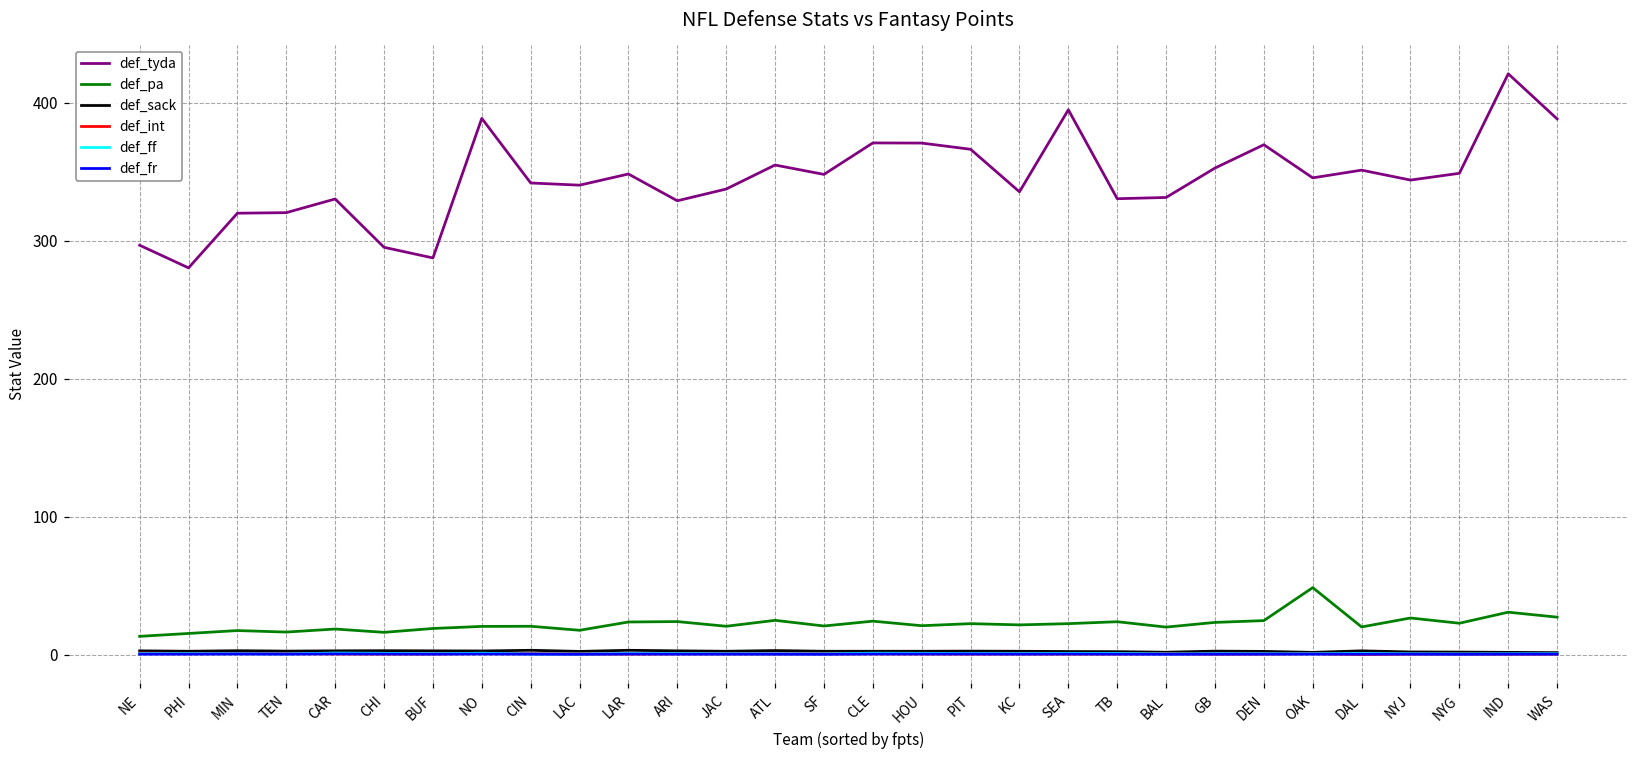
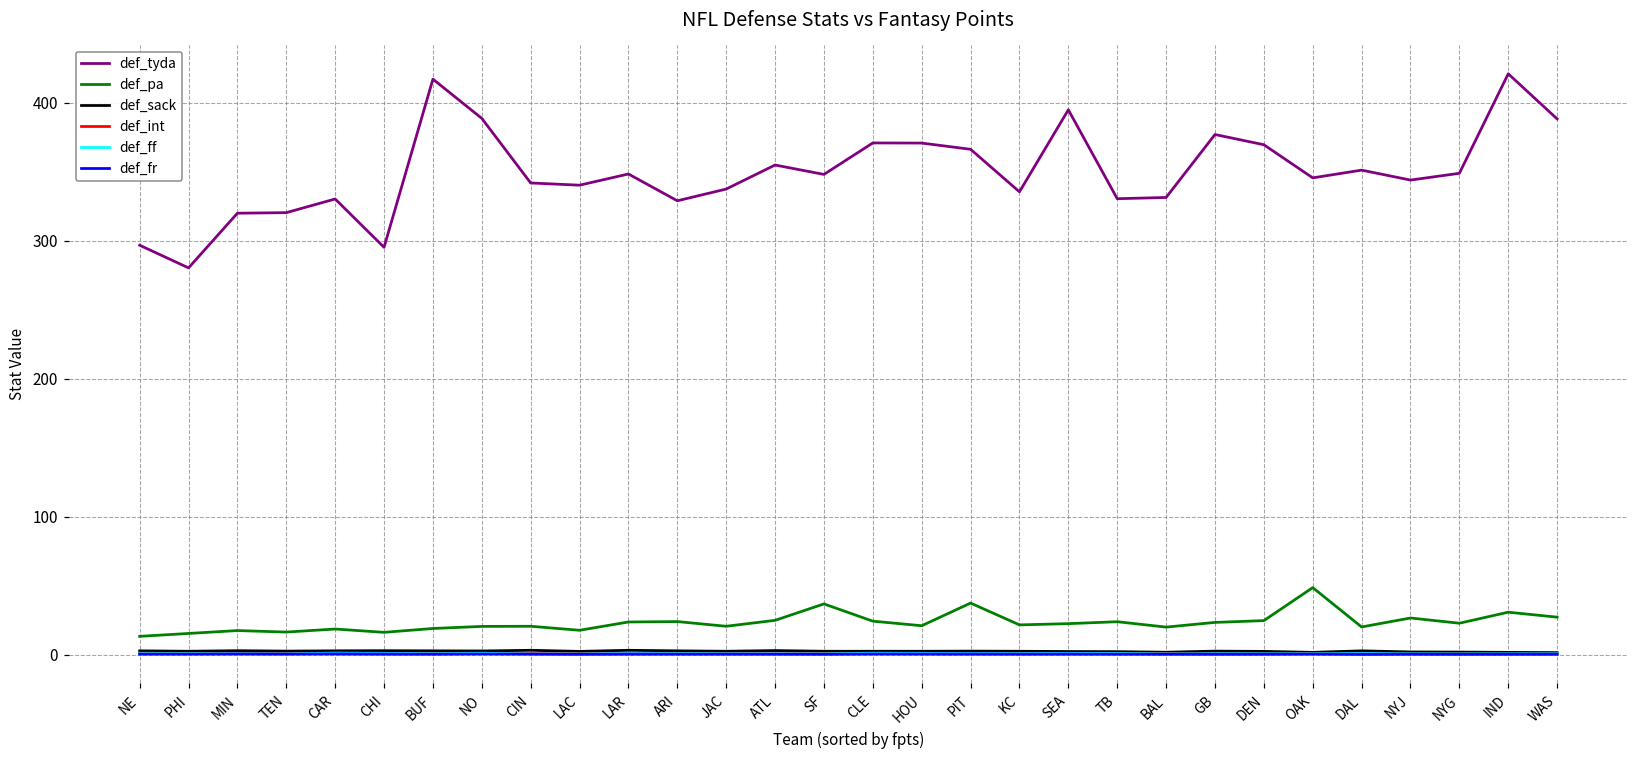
def_tyda, BUF: 288 -> 417
def_pa, SF: 21 -> 37
def_pa, PIT: 23 -> 38
def_tyda, GB: 353 -> 377
